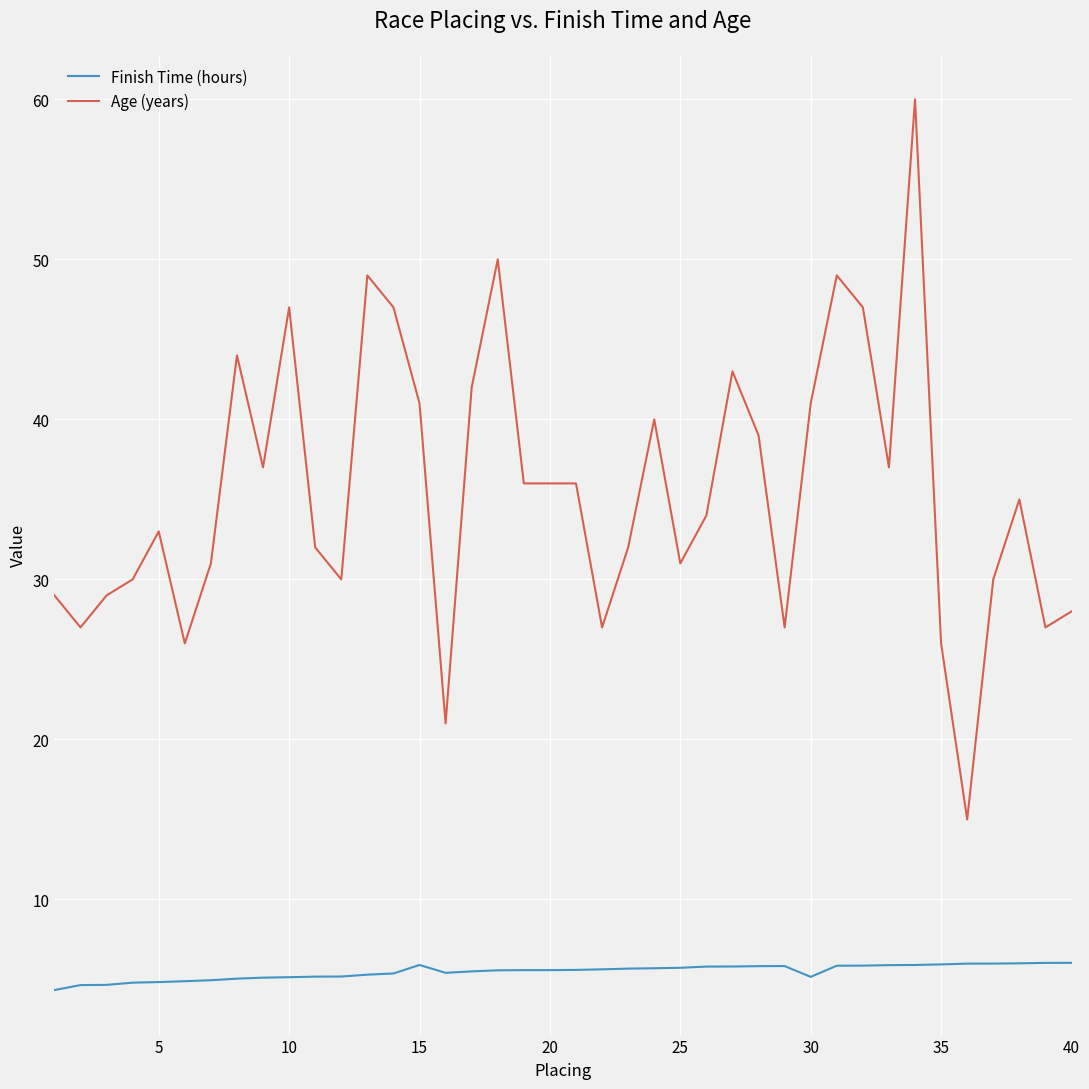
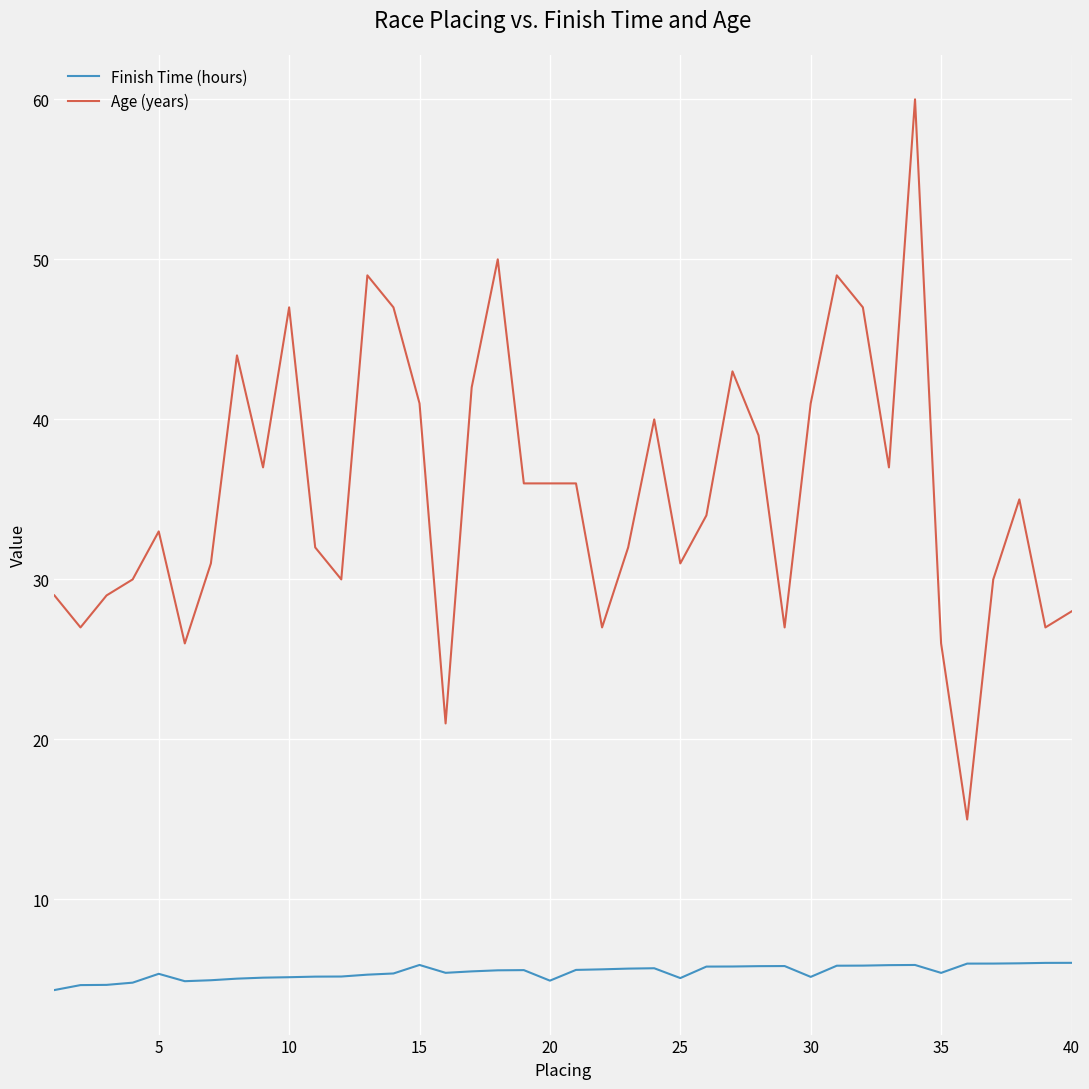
Finish Time (hours), 5: 4.8 -> 5.4
Finish Time (hours), 20: 5.6 -> 4.9
Finish Time (hours), 25: 5.7 -> 5.1
Finish Time (hours), 35: 5.9 -> 5.4
